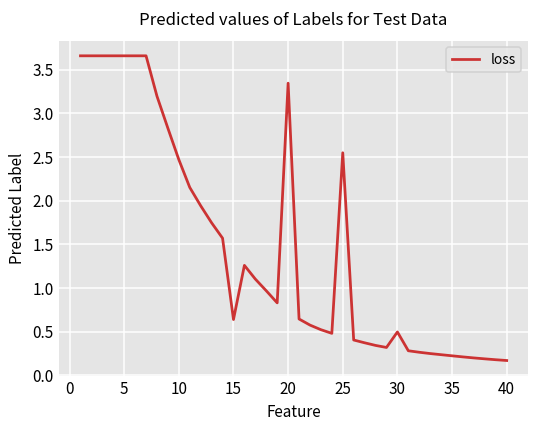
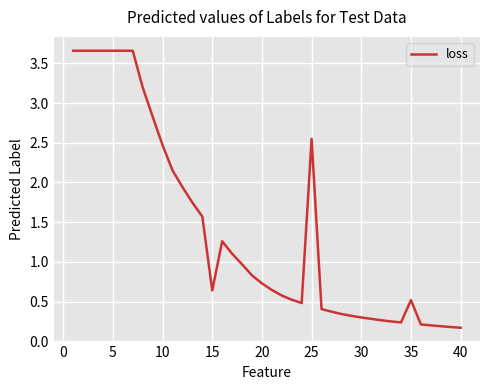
20: 3.3 -> 0.7
30: 0.5 -> 0.3
35: 0.2 -> 0.5
